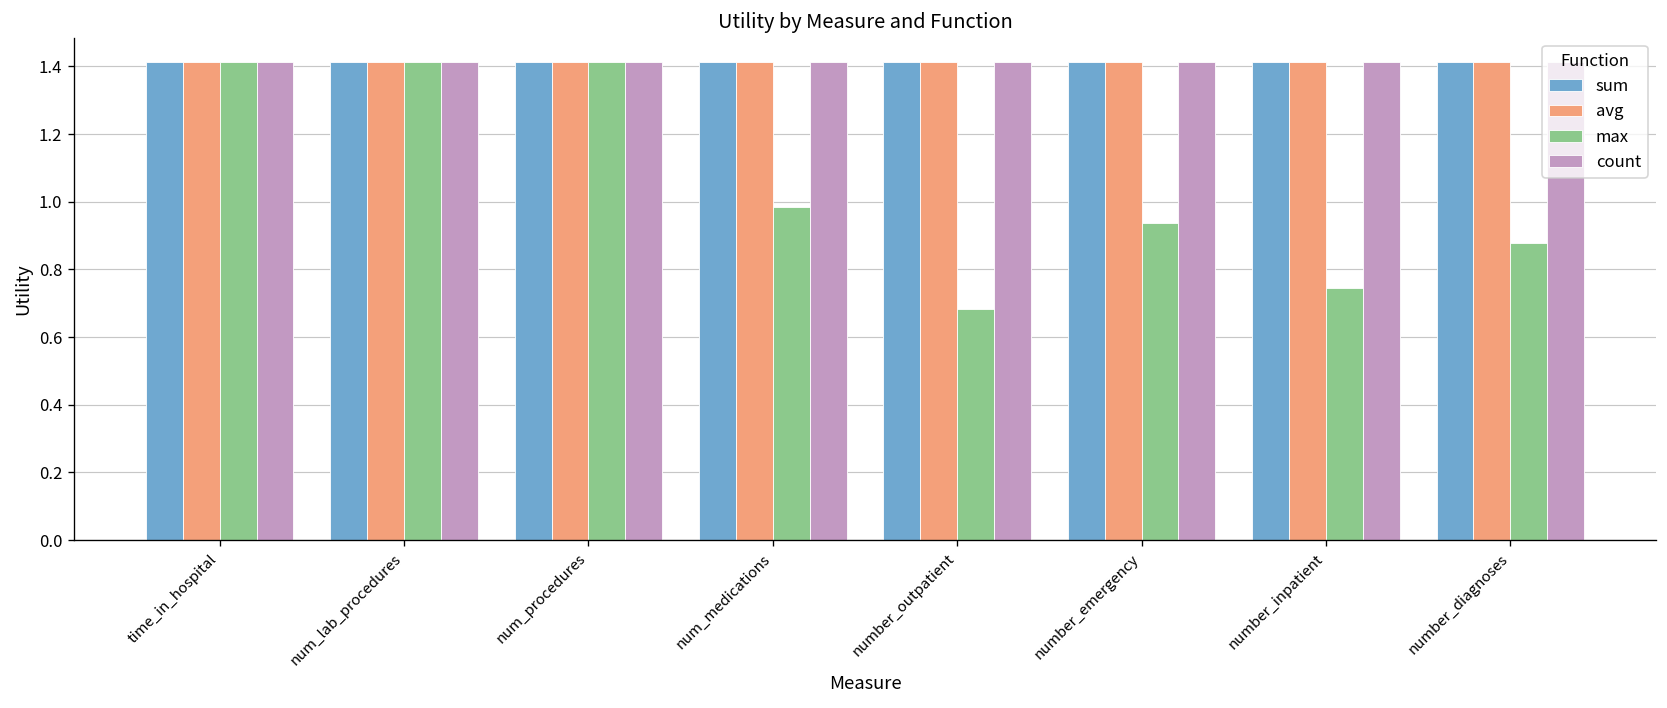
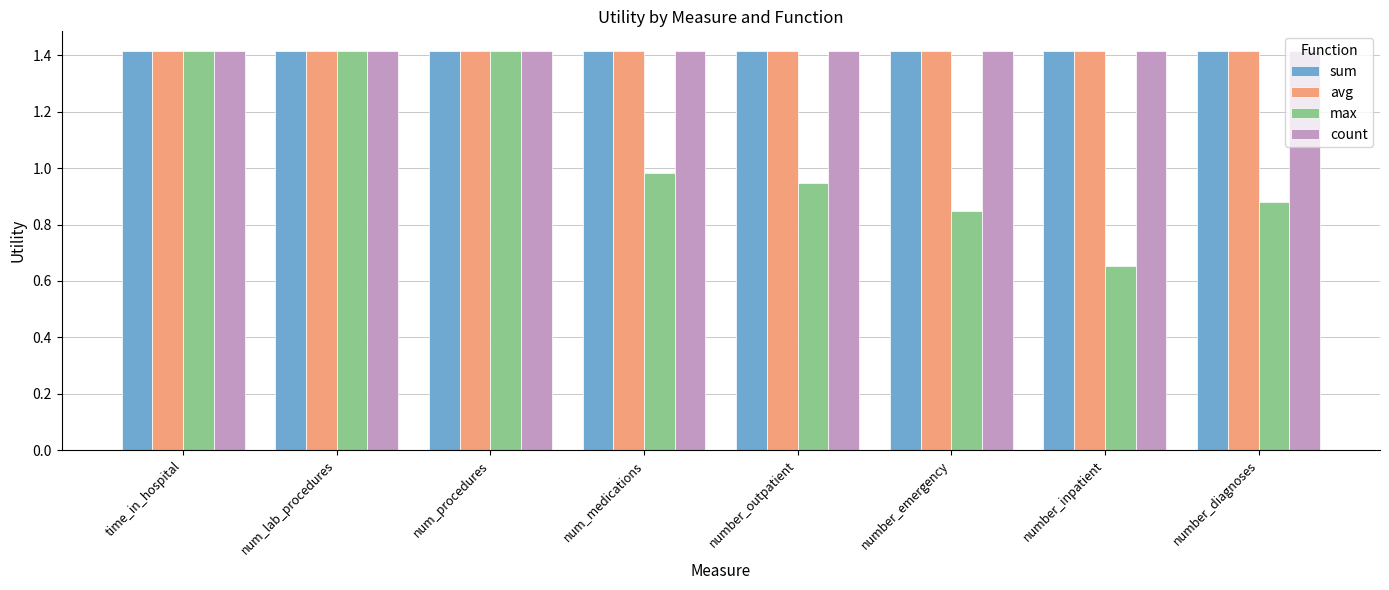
max, number_outpatient: 0.68 -> 0.95
max, number_emergency: 0.94 -> 0.85
max, number_inpatient: 0.75 -> 0.65
